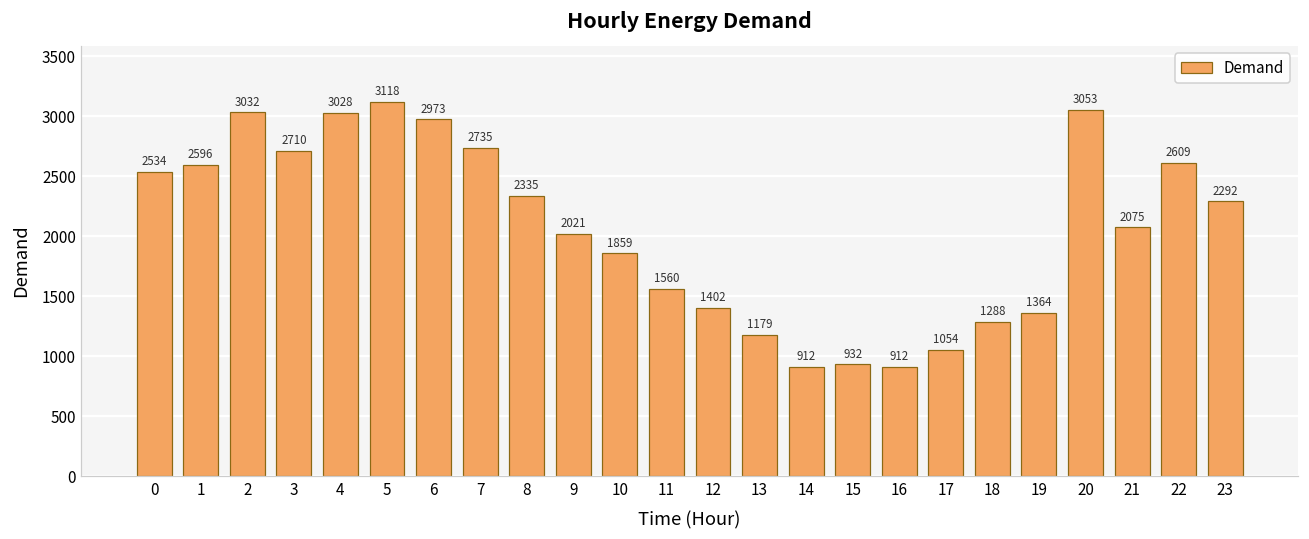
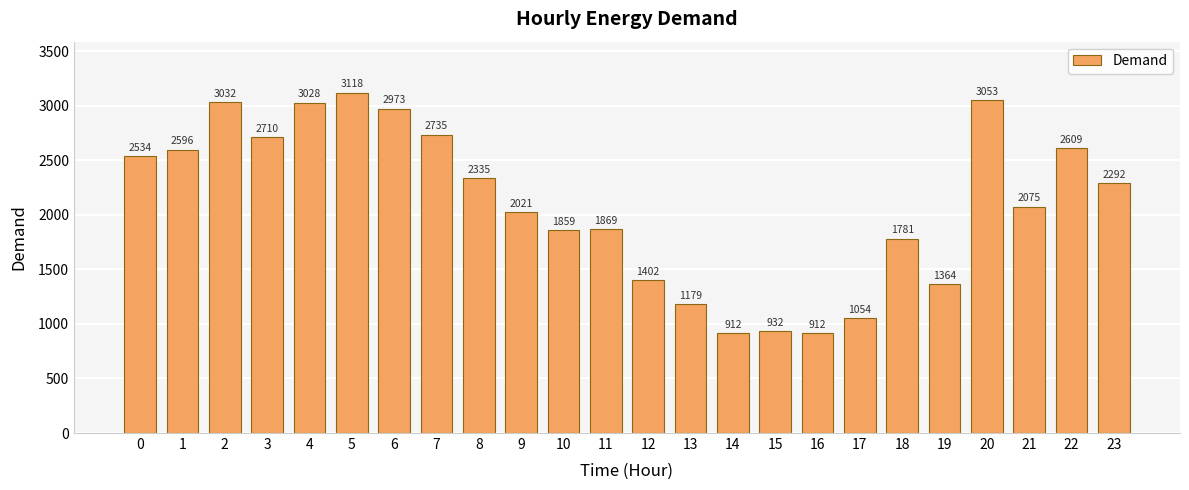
11: 1560 -> 1869
18: 1288 -> 1781
